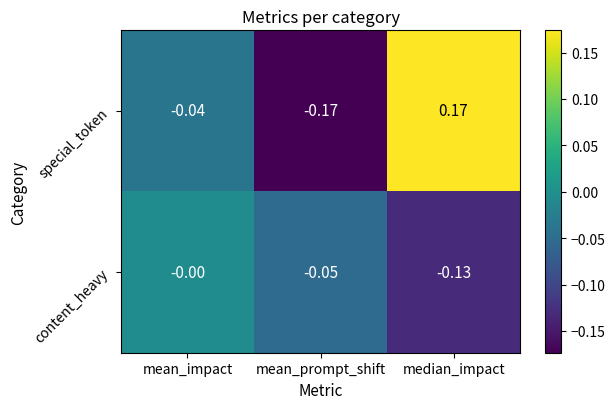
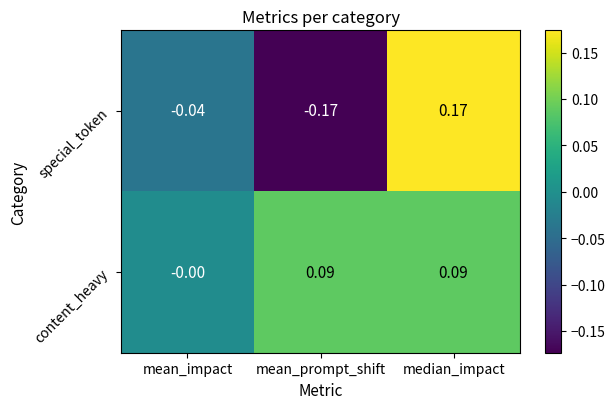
content_heavy, mean_prompt_shift: -0.05 -> 0.09
content_heavy, median_impact: -0.13 -> 0.09
